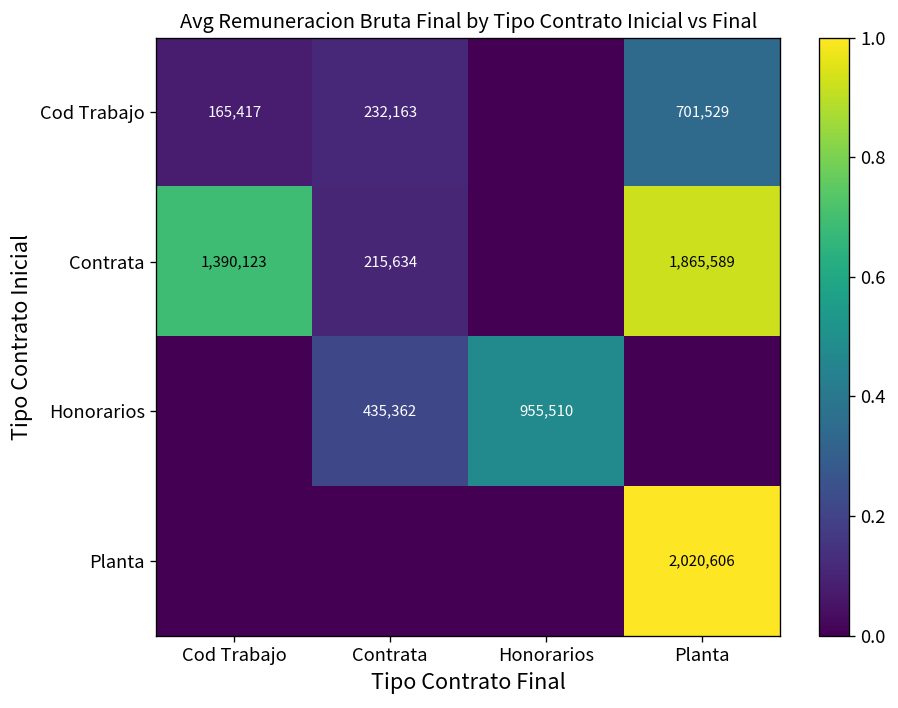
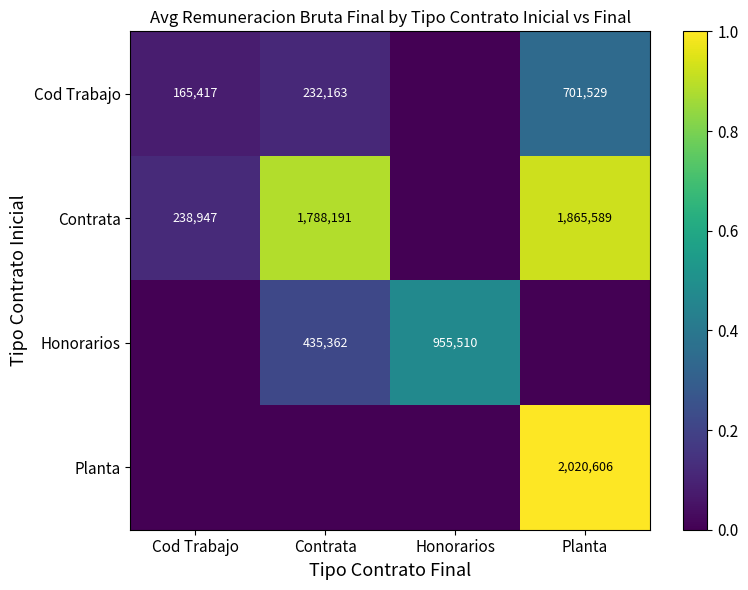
Contrata, Cod Trabajo: 1,390,123 -> 238,947
Contrata, Contrata: 215,634 -> 1,788,191
